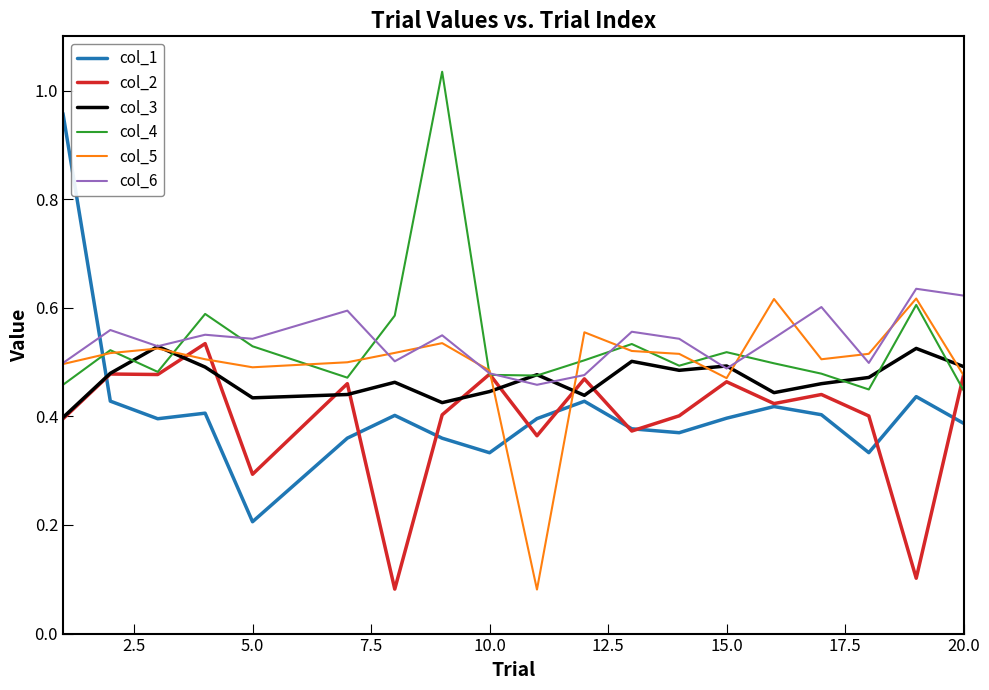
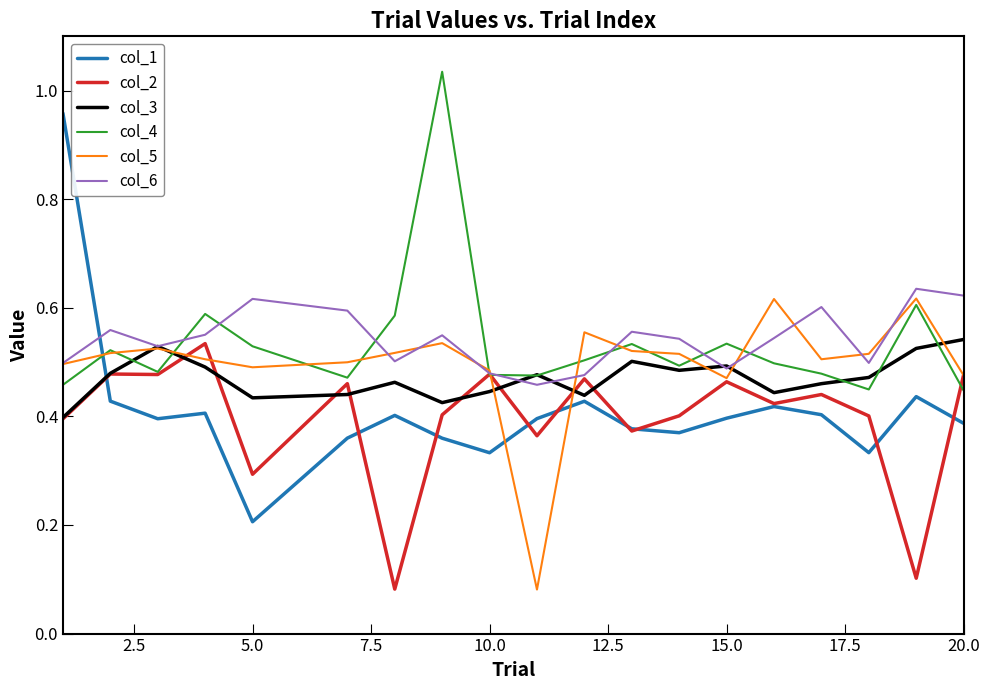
col_6, 5.0: 0.54 -> 0.62
col_4, 15.0: 0.52 -> 0.53
col_3, 20.0: 0.49 -> 0.54
